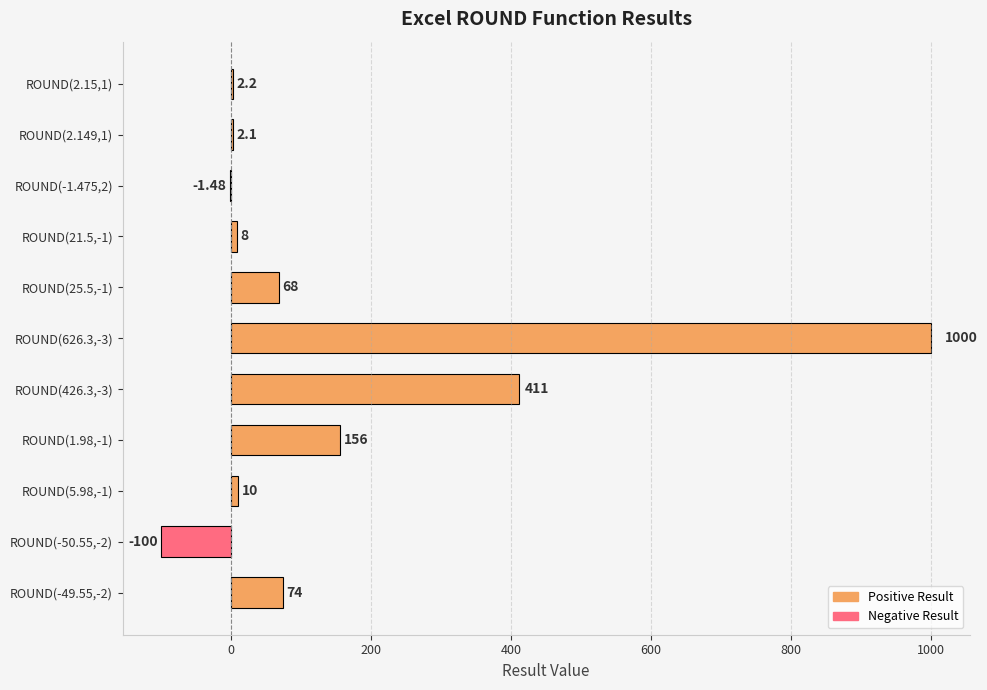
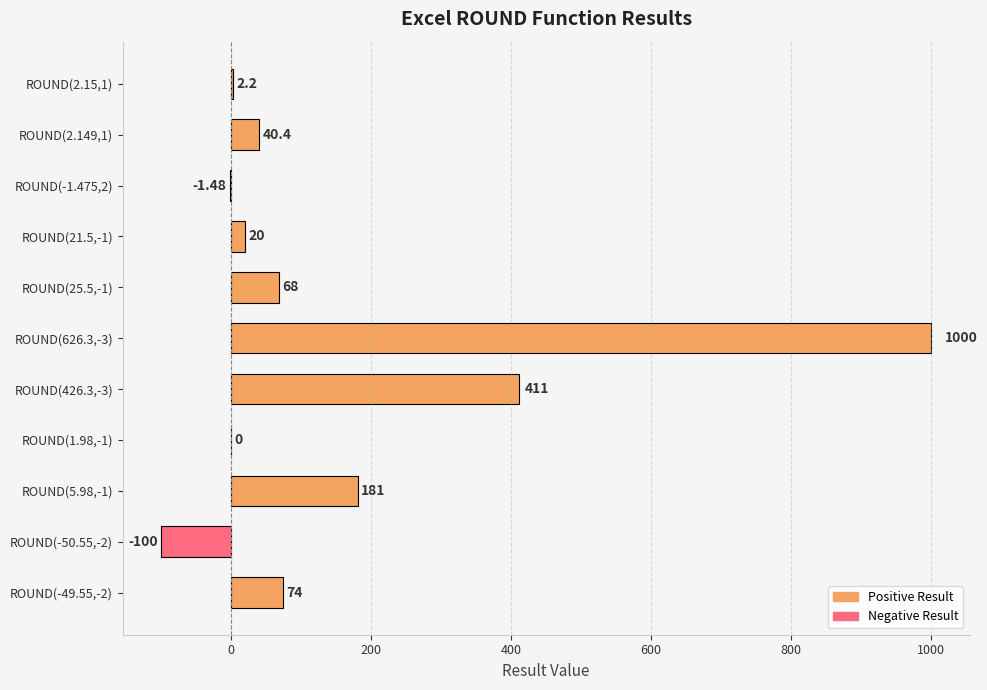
ROUND(2.149,1): 2.1 -> 40.4
ROUND(21.5,-1): 8 -> 20
ROUND(1.98,-1): 156 -> 0
ROUND(5.98,-1): 10 -> 181
